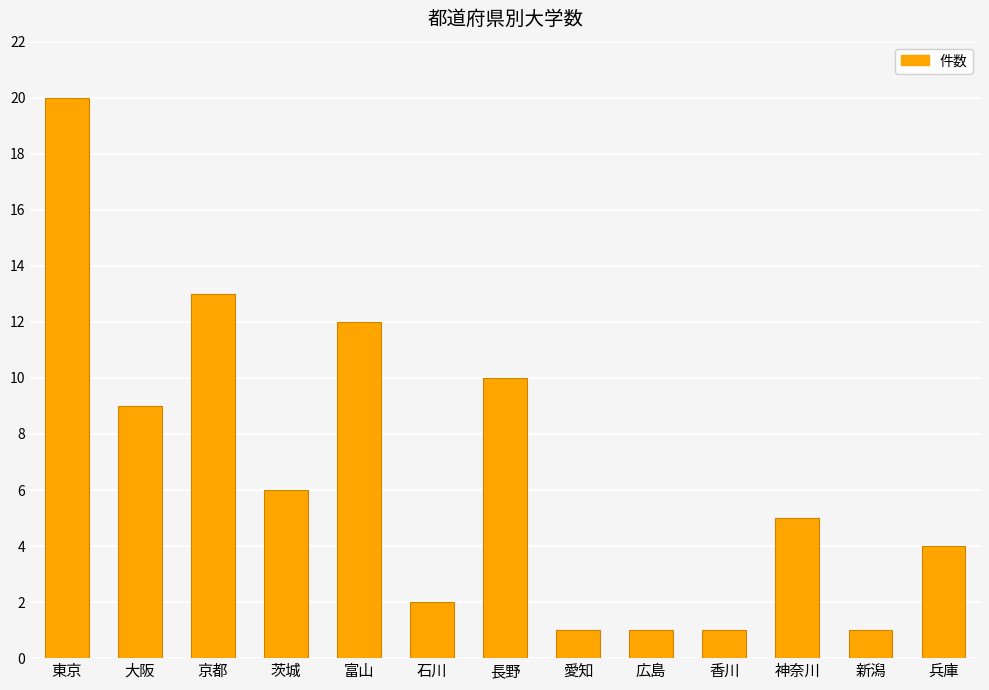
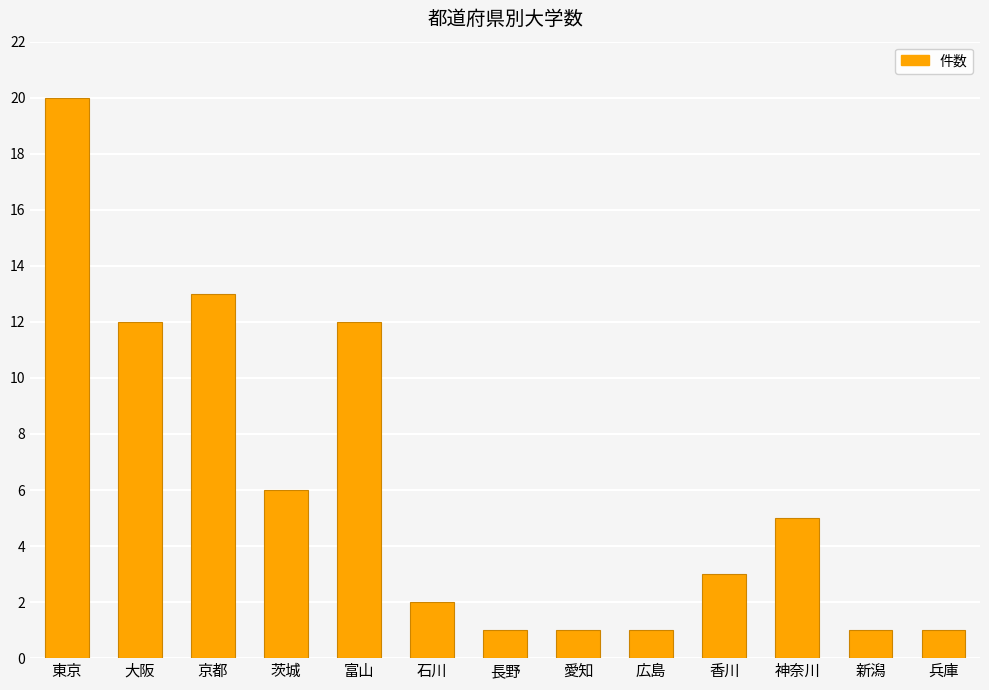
大阪: 9 -> 12
長野: 10 -> 1
香川: 1 -> 3
兵庫: 4 -> 1
